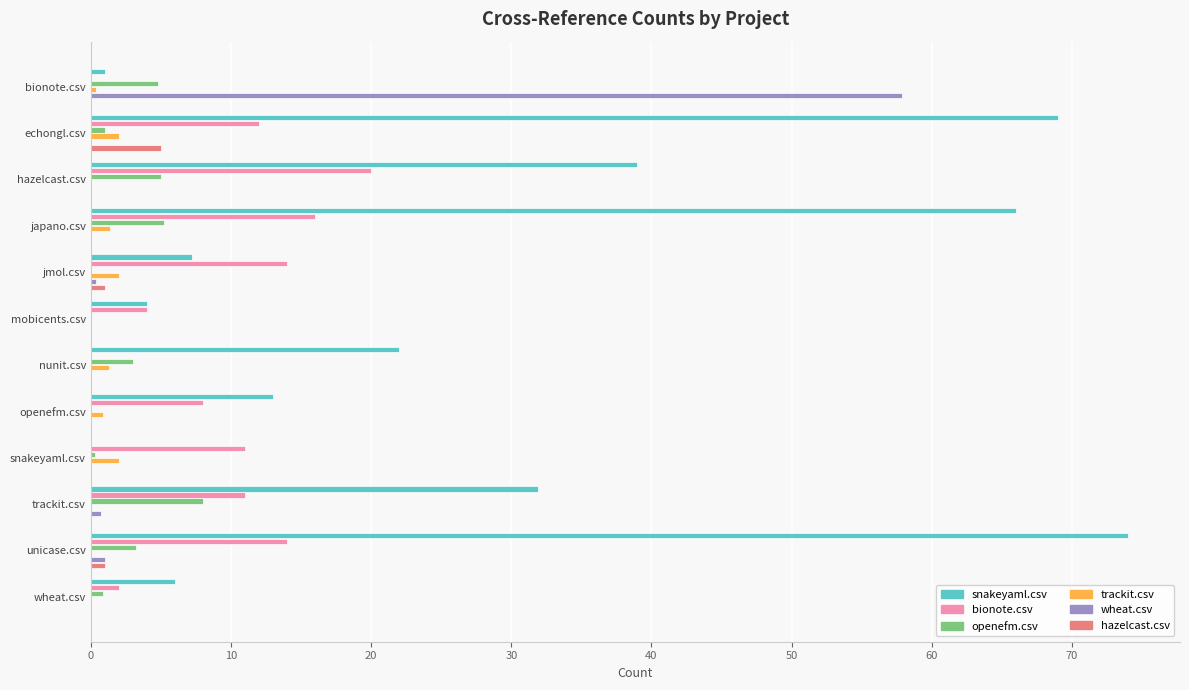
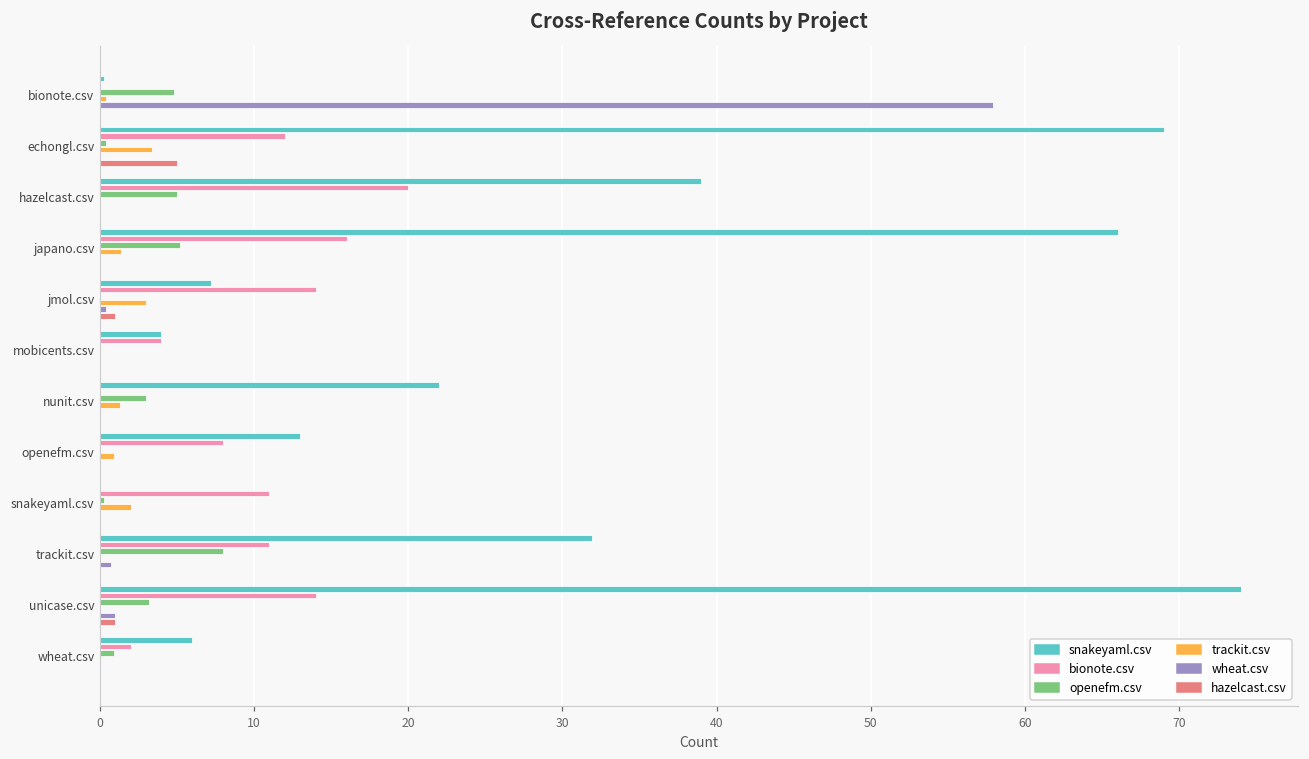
snakeyaml.csv, bionote.csv: 1.0 -> 0.3
openefm.csv, echongl.csv: 1.0 -> 0.4
trackit.csv, echongl.csv: 2.0 -> 3.4
trackit.csv, jmol.csv: 2 -> 3
